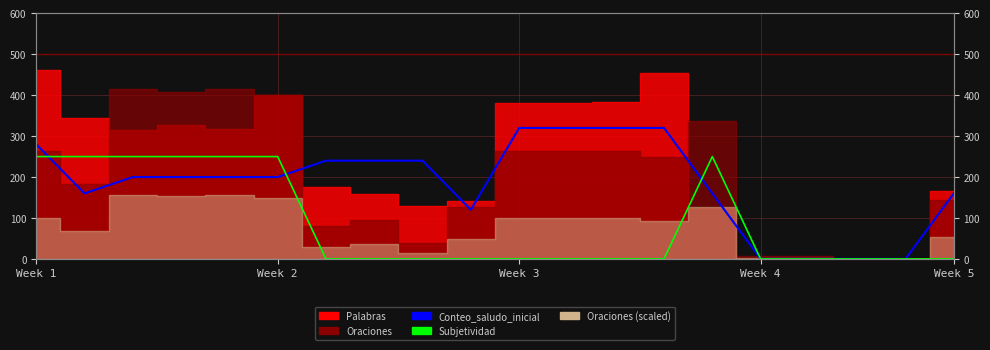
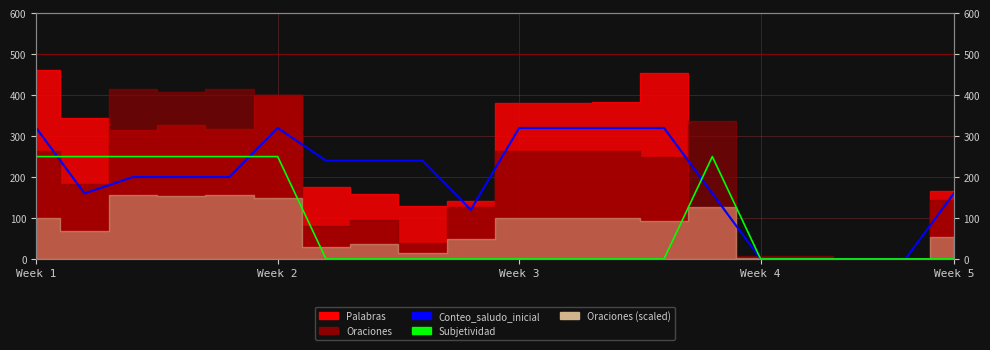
Conteo_saludo_inicial, Week 1: 280 -> 320
Conteo_saludo_inicial, Week 2: 200 -> 320
